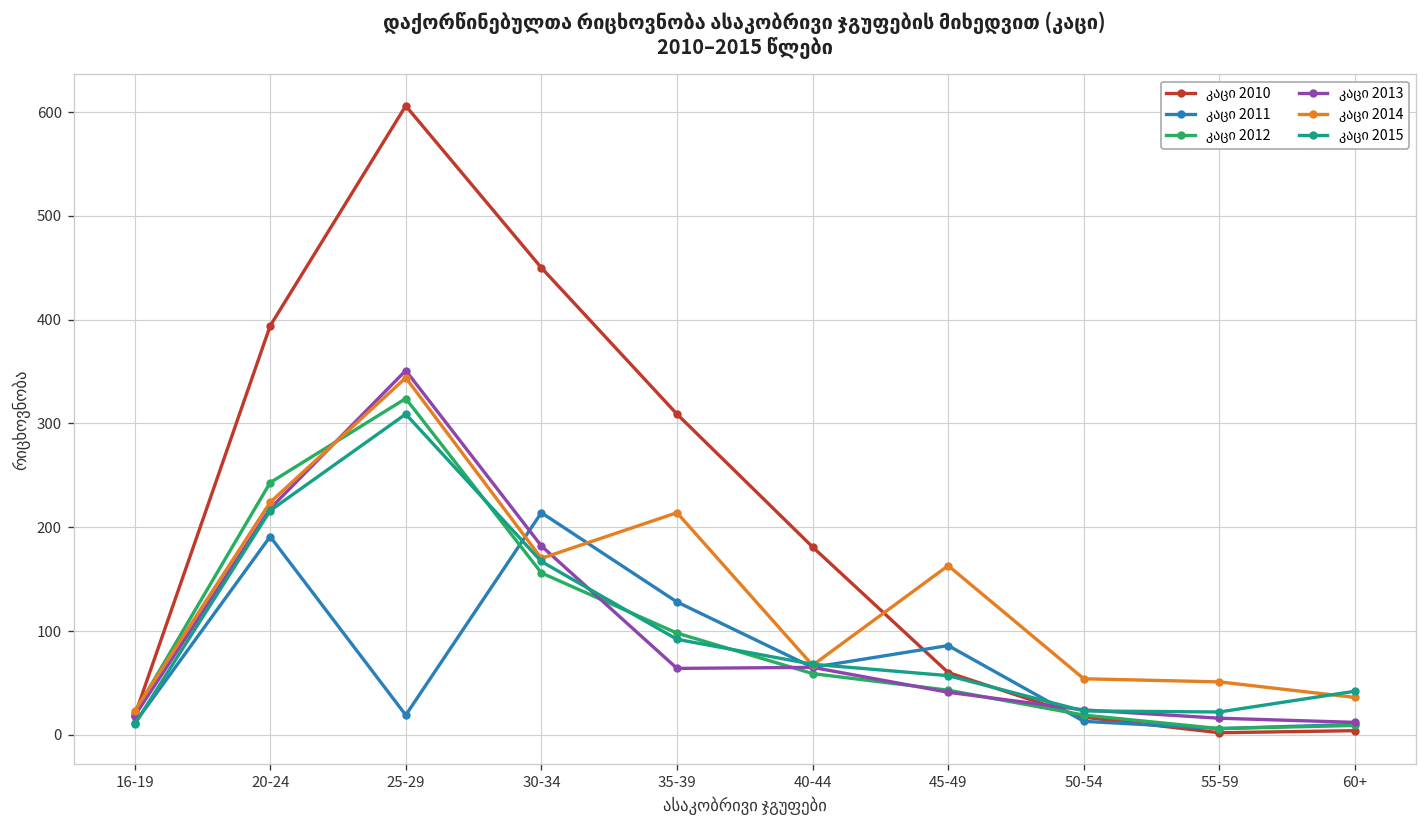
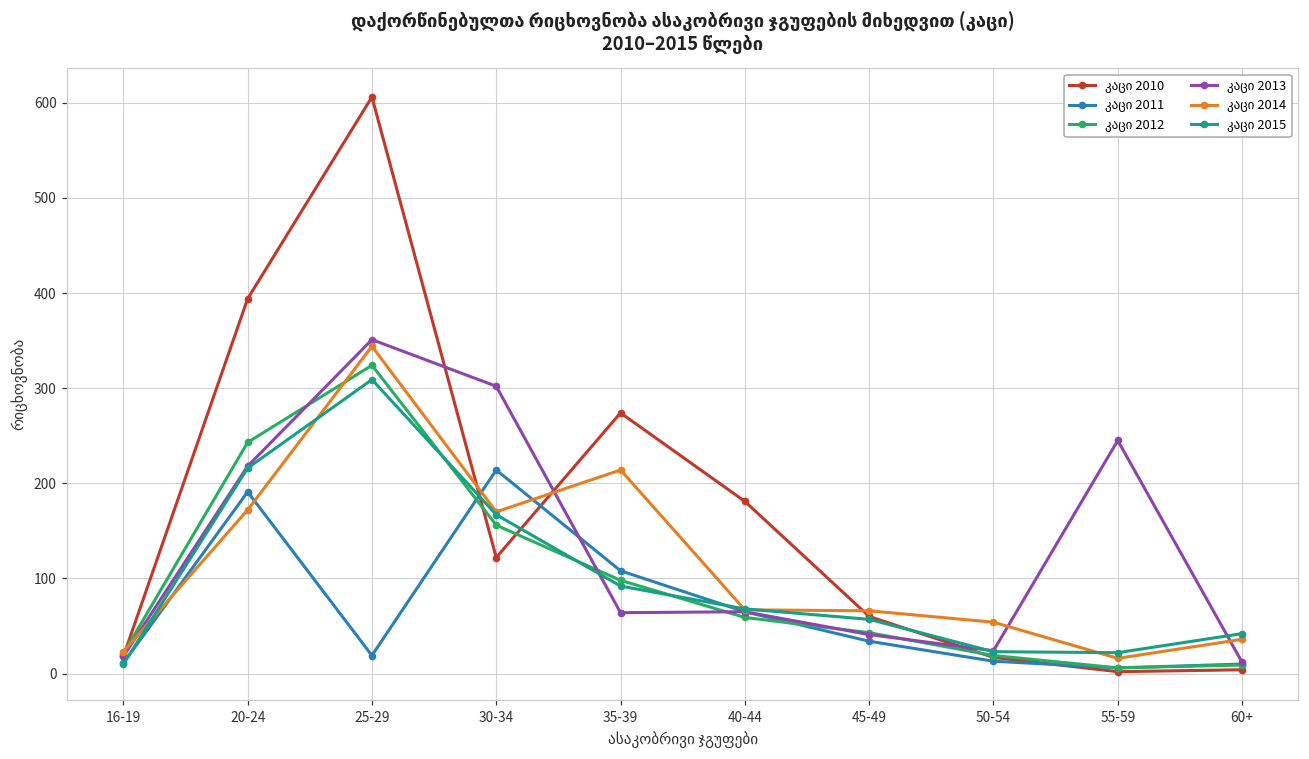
კაცი 2014, 20-24: 220 -> 170
კაცი 2010, 30-34: 450 -> 120
კაცი 2013, 30-34: 180 -> 300
კაცი 2010, 35-39: 310 -> 270
კაცი 2011, 35-39: 130 -> 110
კაცი 2011, 45-49: 90 -> 30
კაცი 2014, 45-49: 160 -> 70
კაცი 2013, 55-59: 20 -> 250
კაცი 2014, 55-59: 50 -> 20
